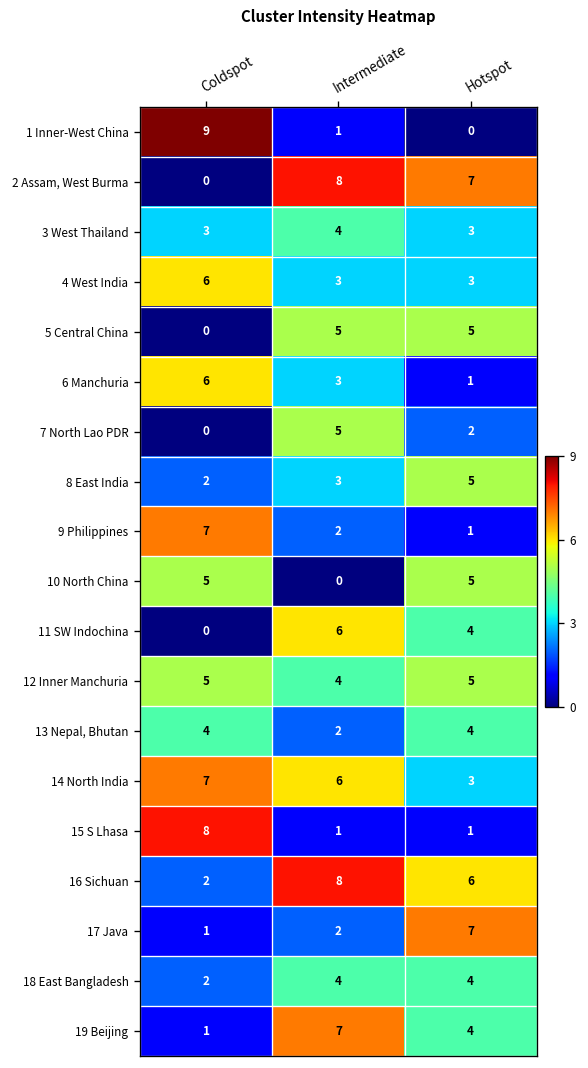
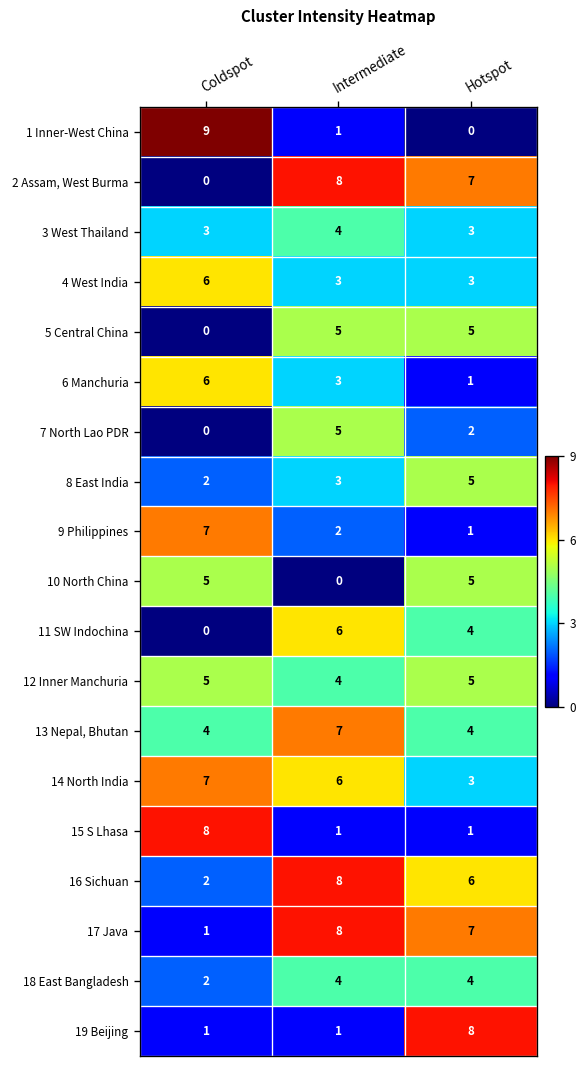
13 Nepal, Bhutan, Intermediate: 2 -> 7
17 Java, Intermediate: 2 -> 8
19 Beijing, Intermediate: 7 -> 1
19 Beijing, Hotspot: 4 -> 8
